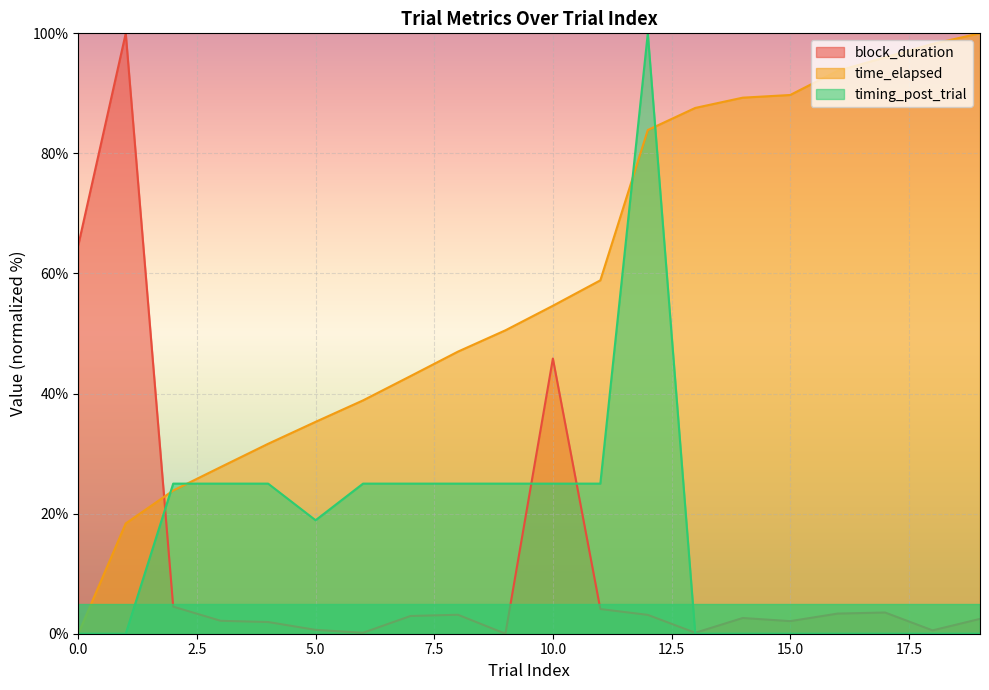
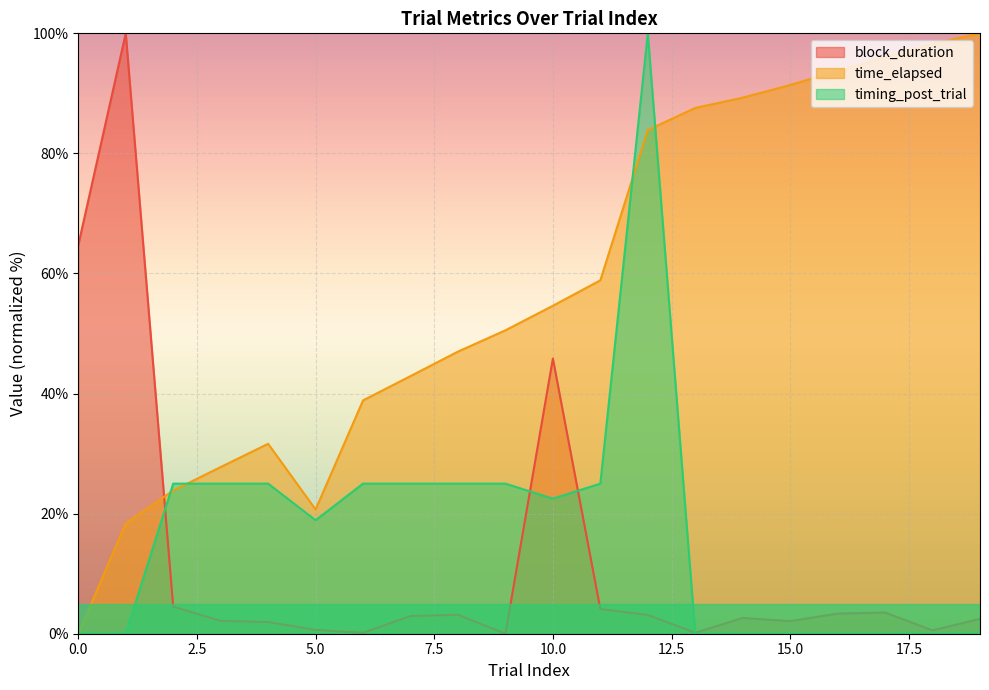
time_elapsed, 5.0: 35% -> 21%
timing_post_trial, 10.0: 25% -> 23%
time_elapsed, 15.0: 90% -> 91%
